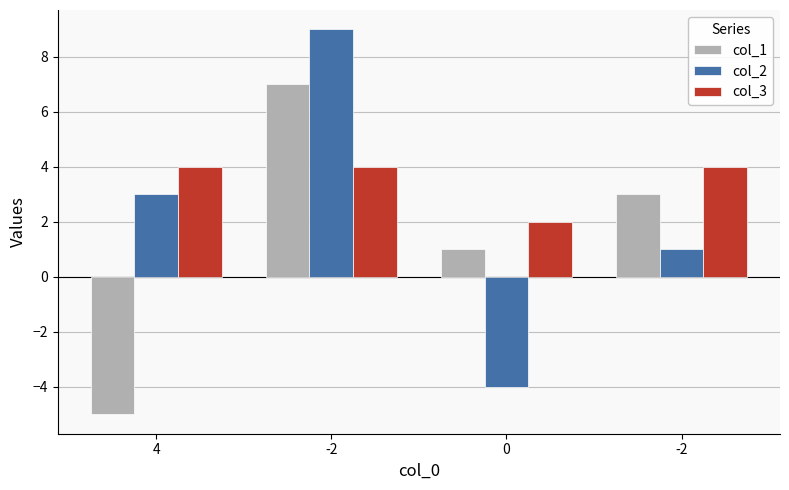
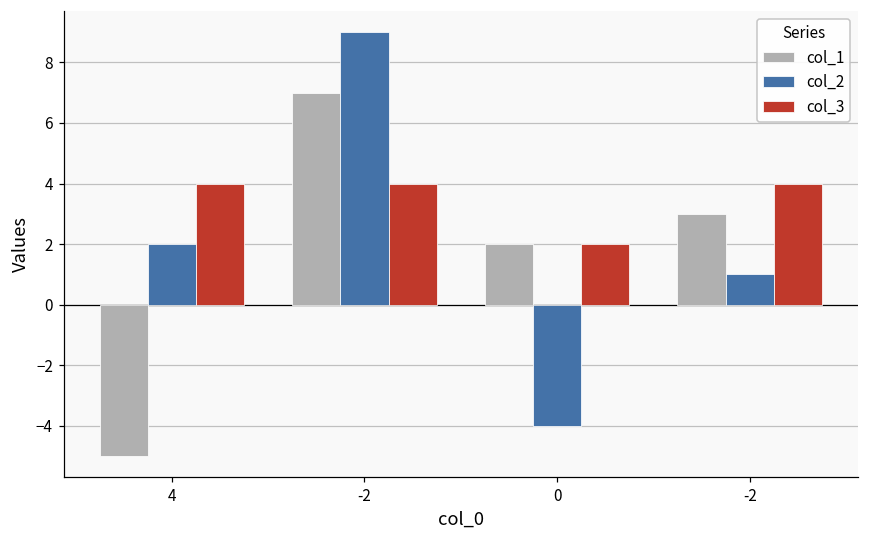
col_2, 4: 3 -> 2
col_1, 0: 1 -> 2
